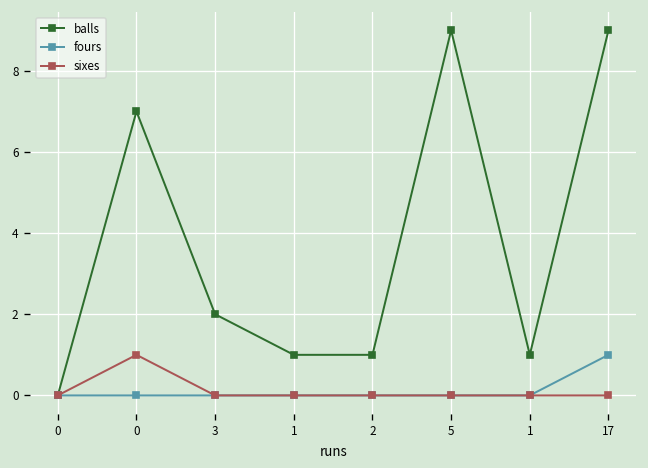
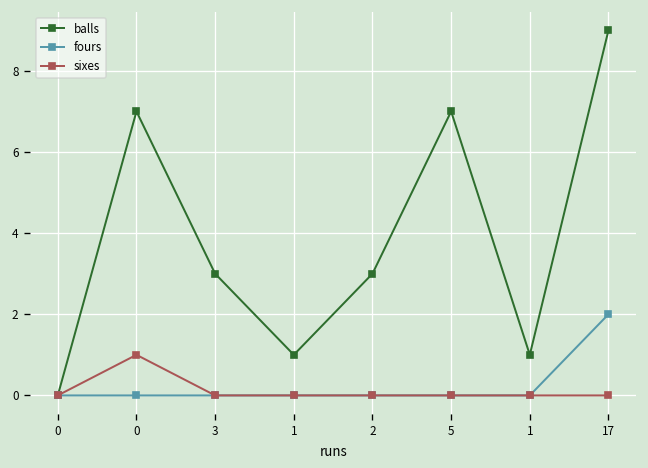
balls, 3: 2 -> 3
balls, 2: 1 -> 3
balls, 5: 9 -> 7
fours, 17: 1 -> 2
